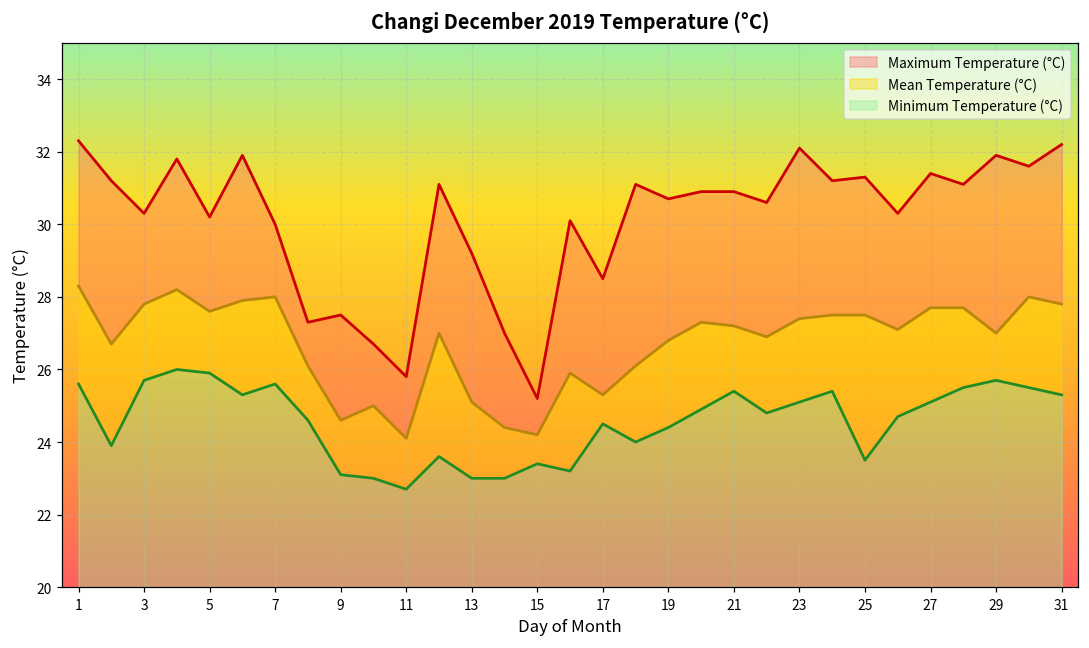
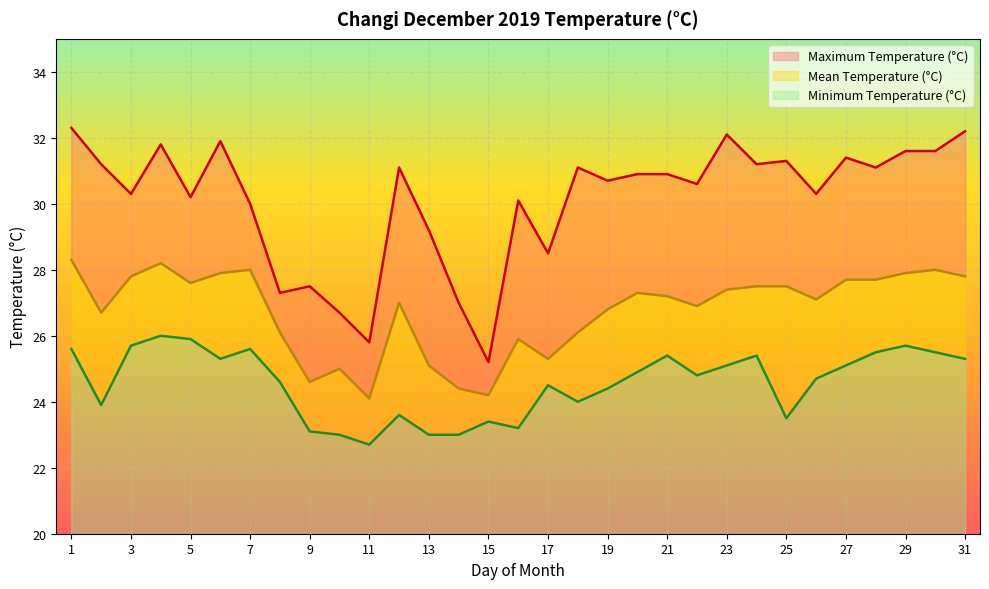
Maximum Temperature (°C), 29: 31.9 -> 31.6
Mean Temperature (°C), 29: 27.0 -> 27.9
